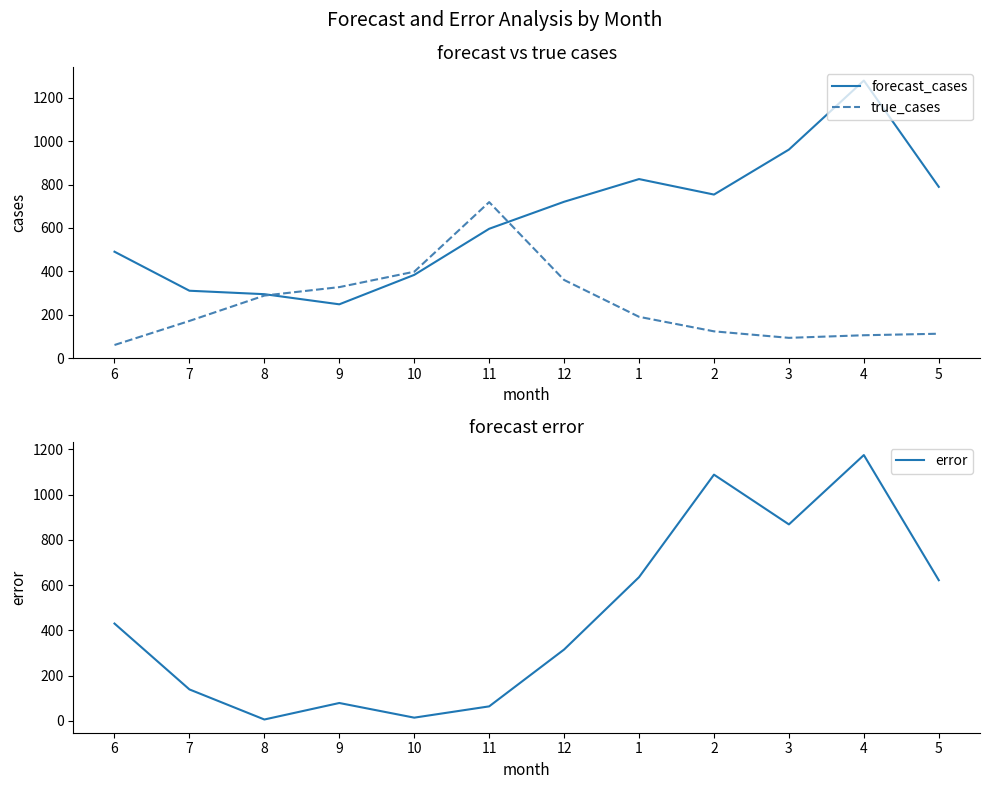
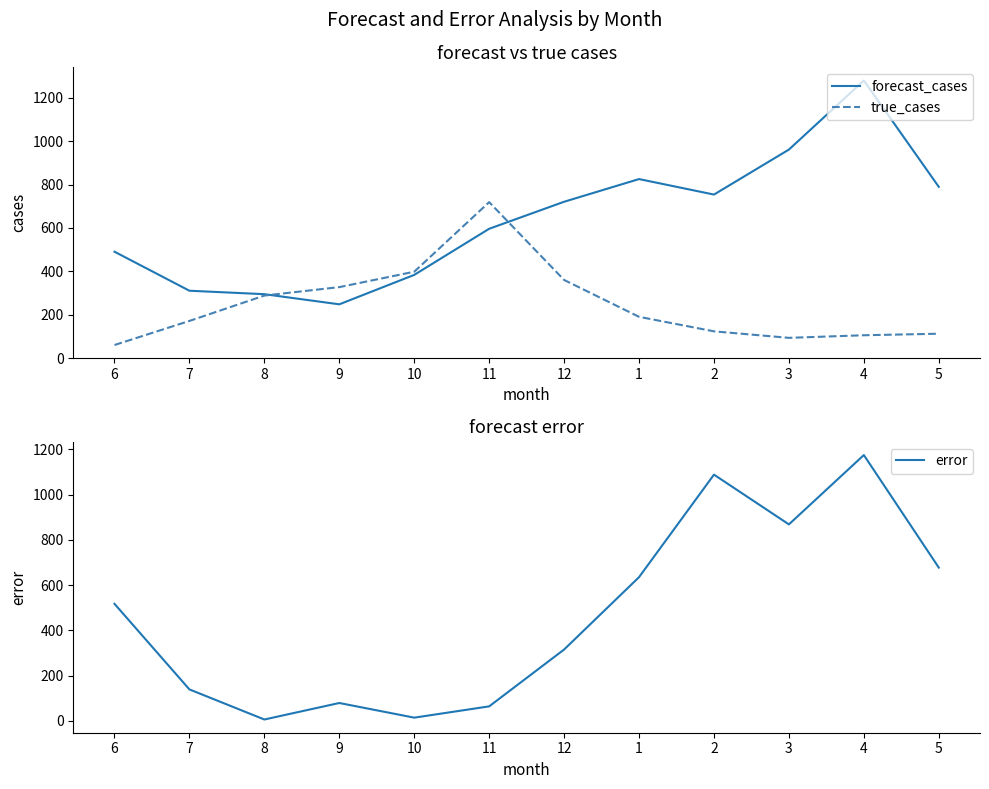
forecast error, 6: 430 -> 520
forecast error, 5: 620 -> 680
